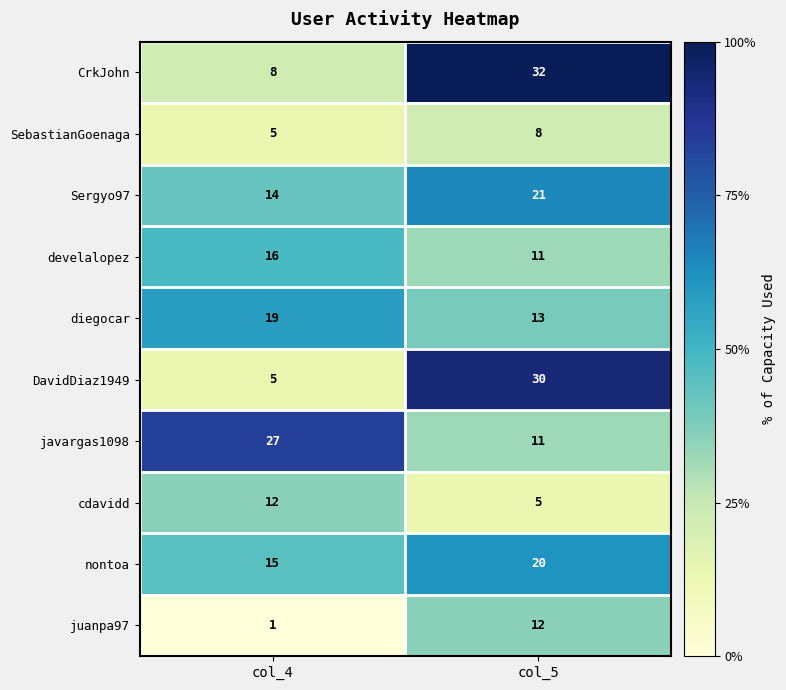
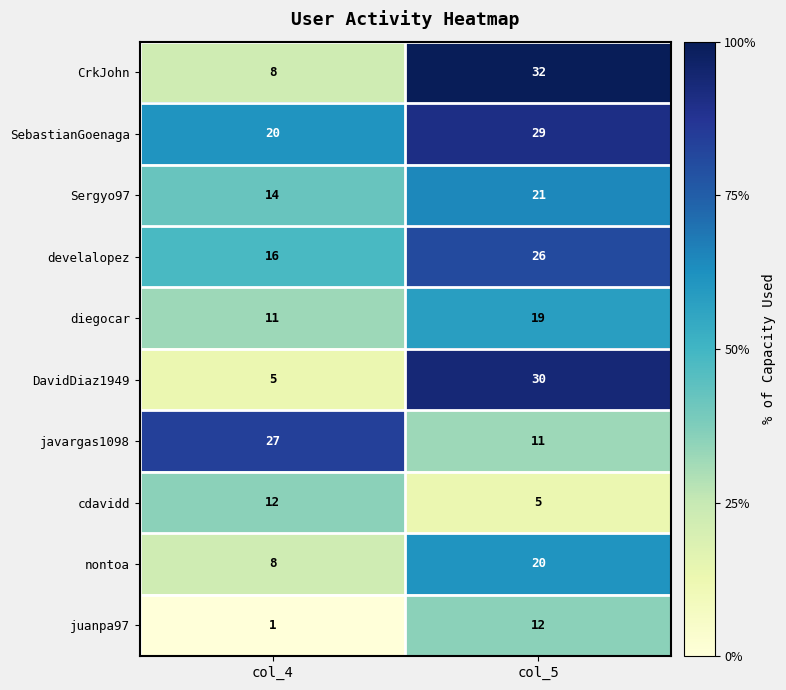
SebastianGoenaga, col_4: 5 -> 20
SebastianGoenaga, col_5: 8 -> 29
develalopez, col_5: 11 -> 26
diegocar, col_4: 19 -> 11
diegocar, col_5: 13 -> 19
nontoa, col_4: 15 -> 8
